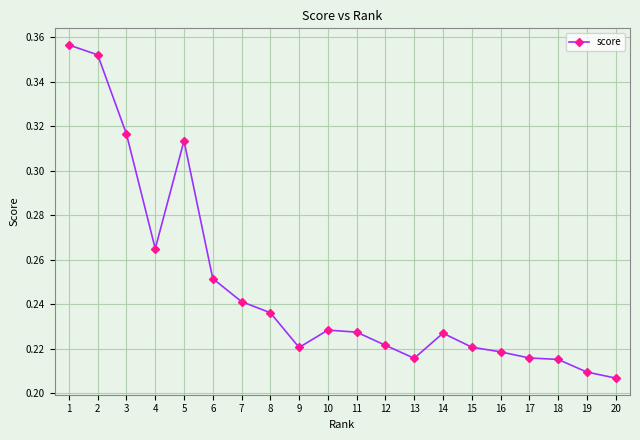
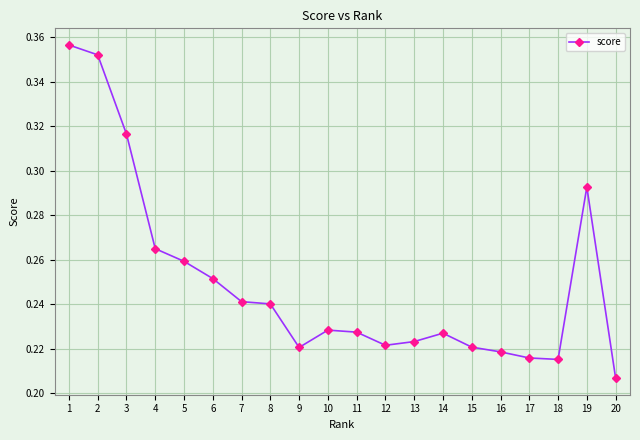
5: 0.313 -> 0.259
8: 0.236 -> 0.240
13: 0.216 -> 0.223
19: 0.210 -> 0.293
